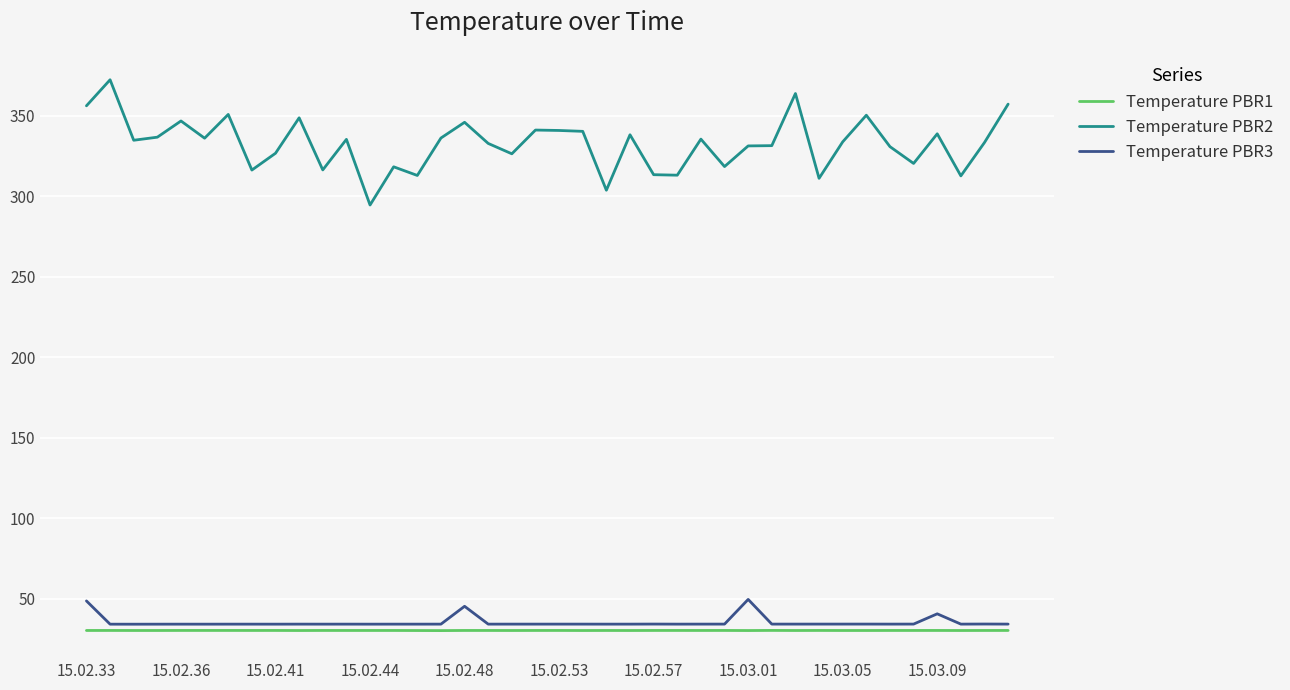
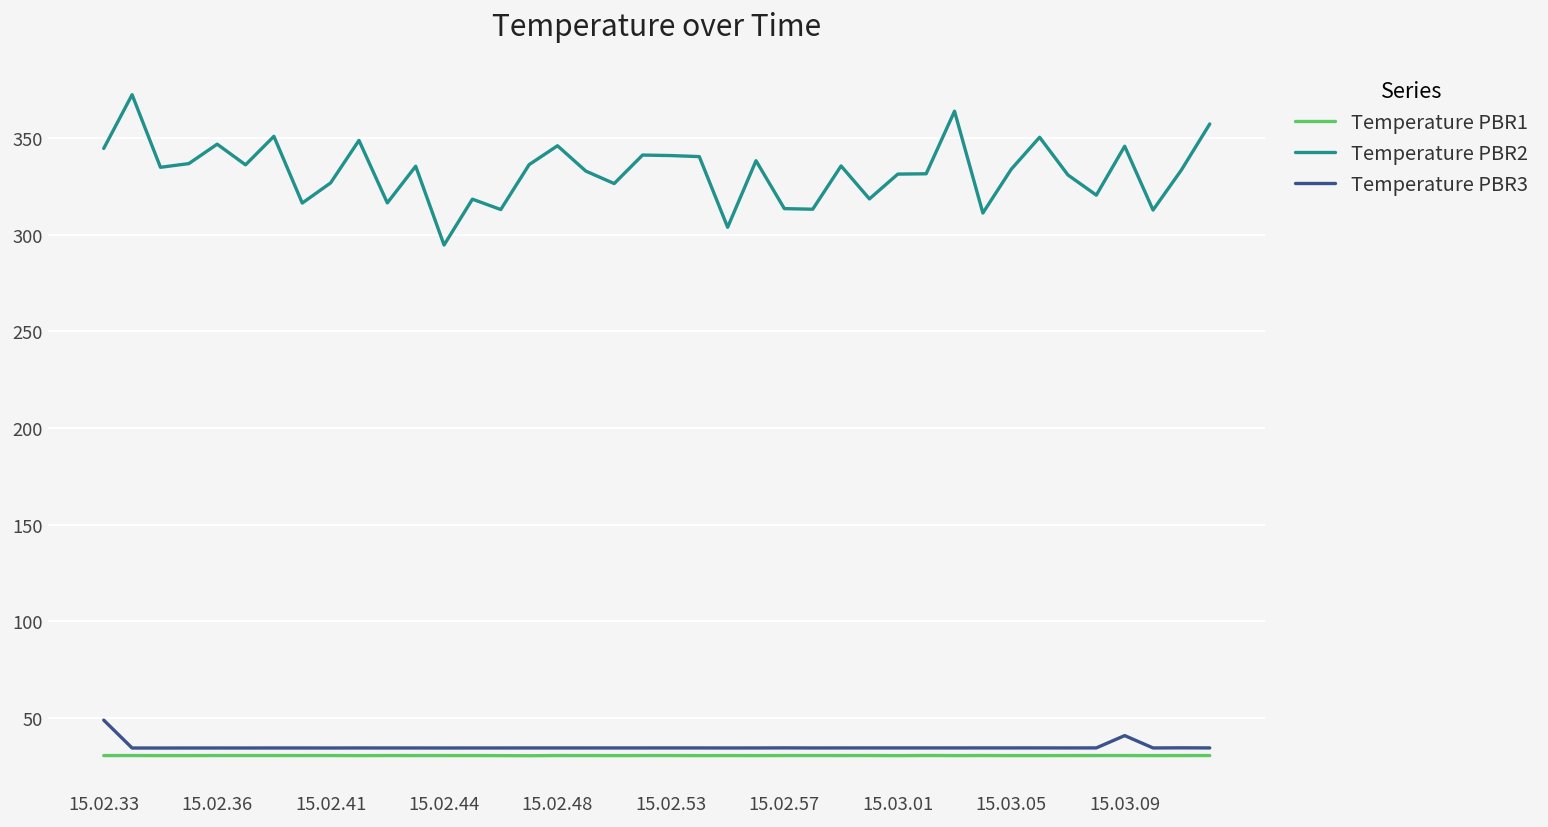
Temperature PBR2, 15.02.33: 356 -> 345
Temperature PBR3, 15.02.48: 45 -> 34
Temperature PBR3, 15.03.01: 50 -> 34
Temperature PBR2, 15.03.09: 339 -> 346
